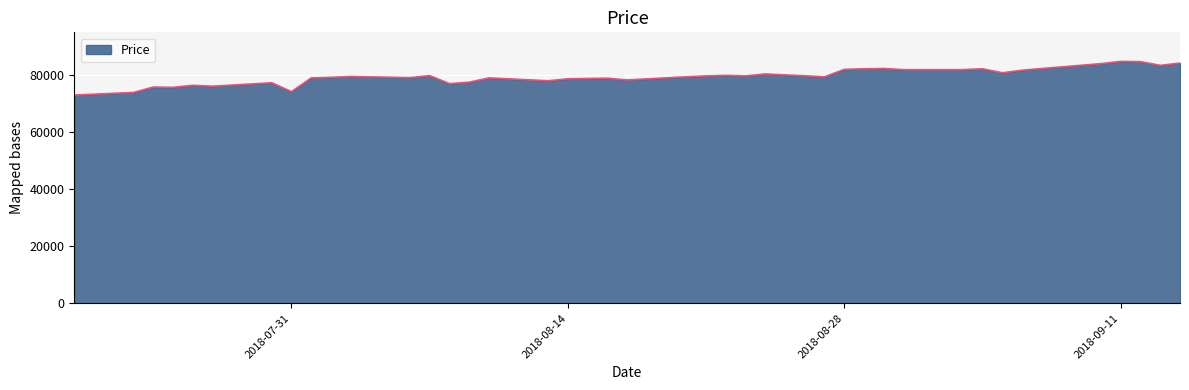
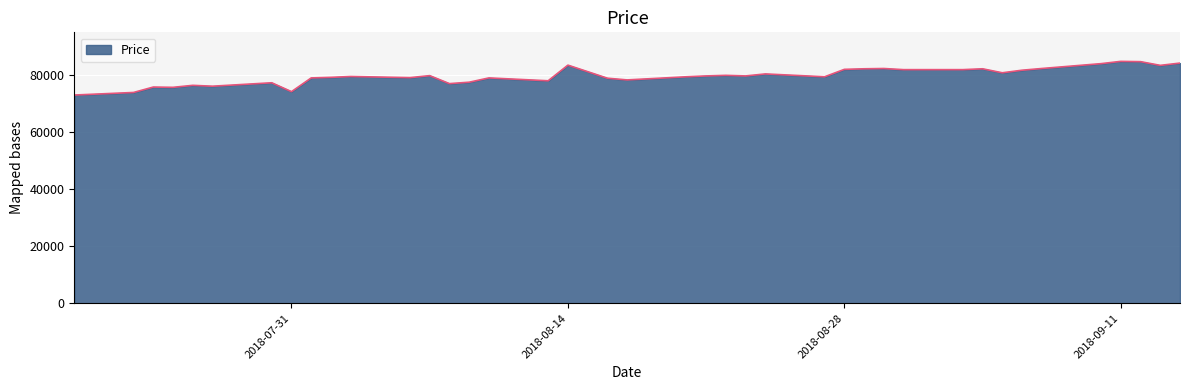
2018-08-14: 79000 -> 83000
